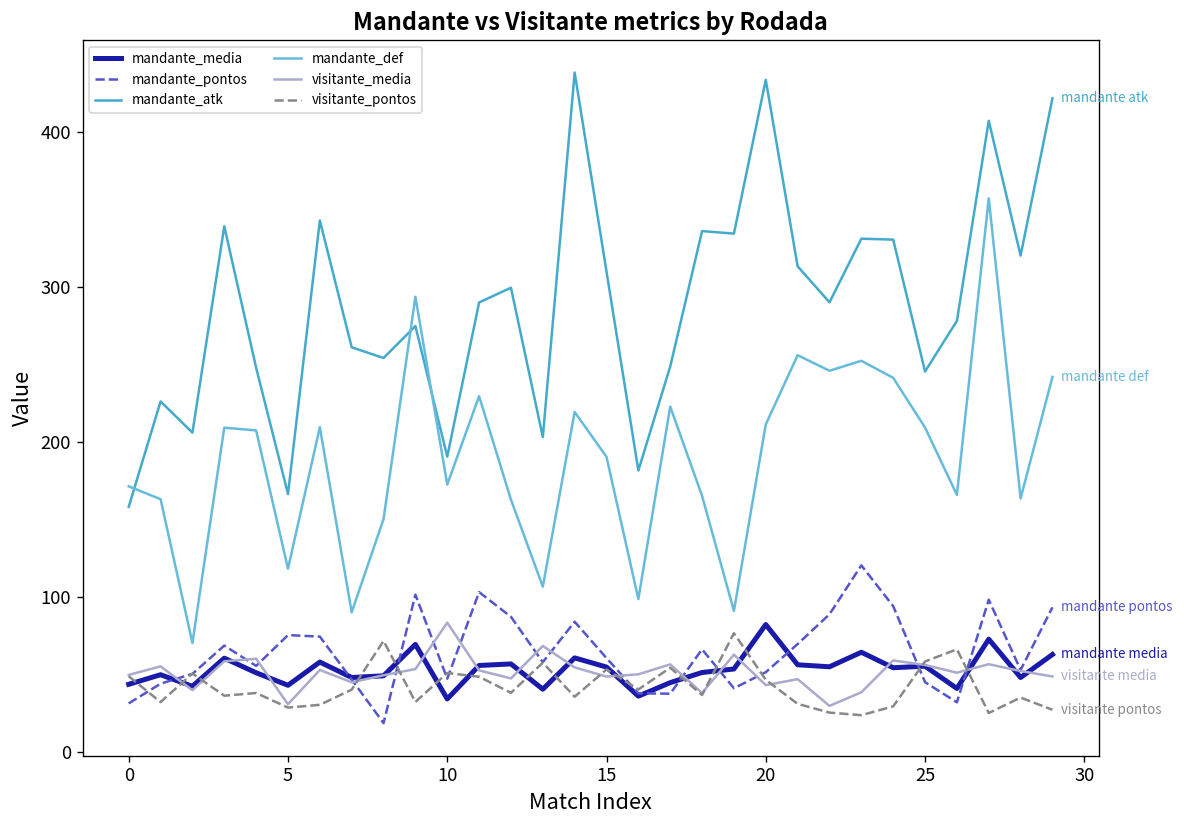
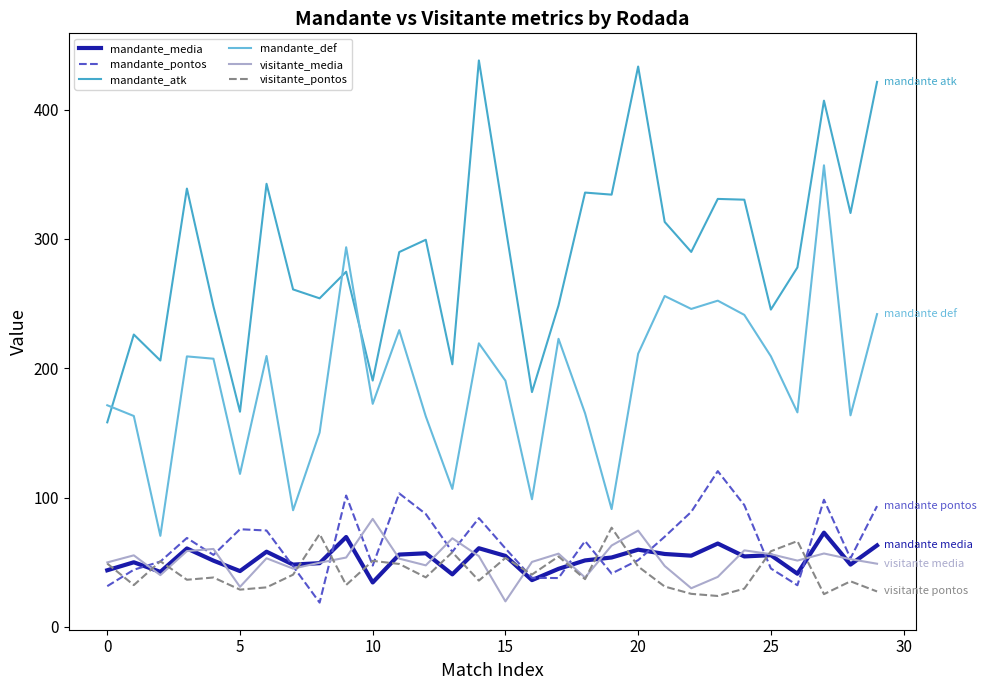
visitante_media, 15: 49 -> 20
mandante_media, 20: 82 -> 60
visitante_media, 20: 43 -> 74
